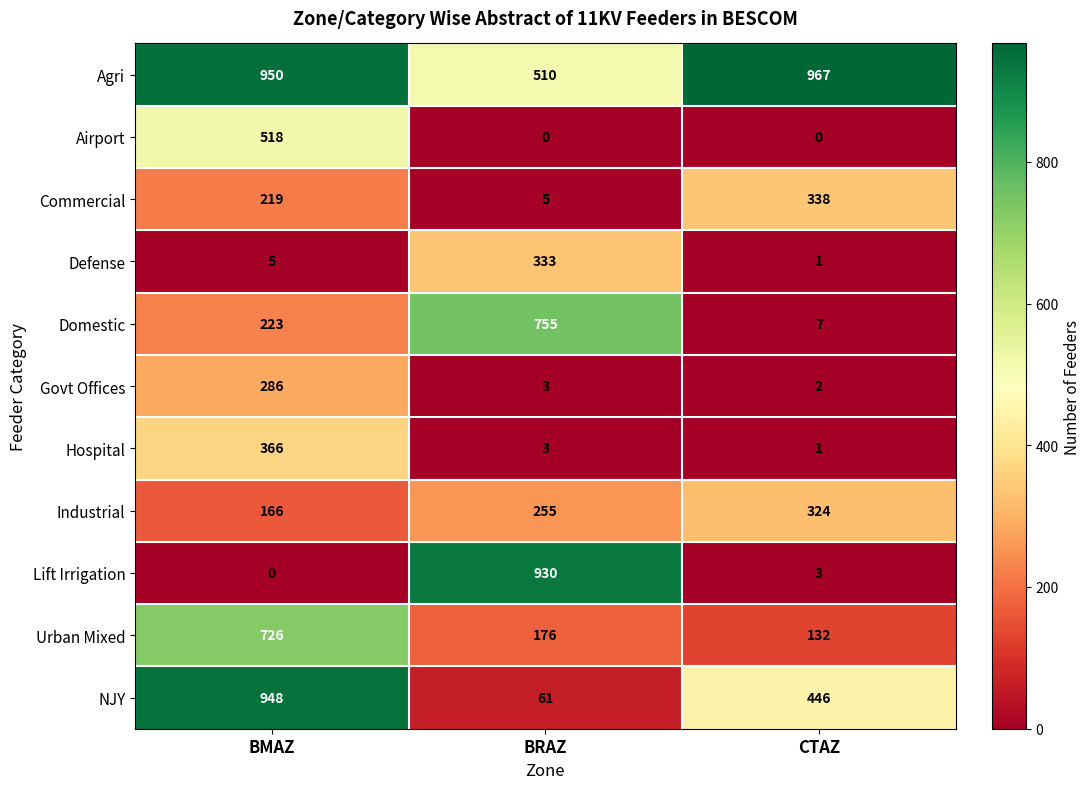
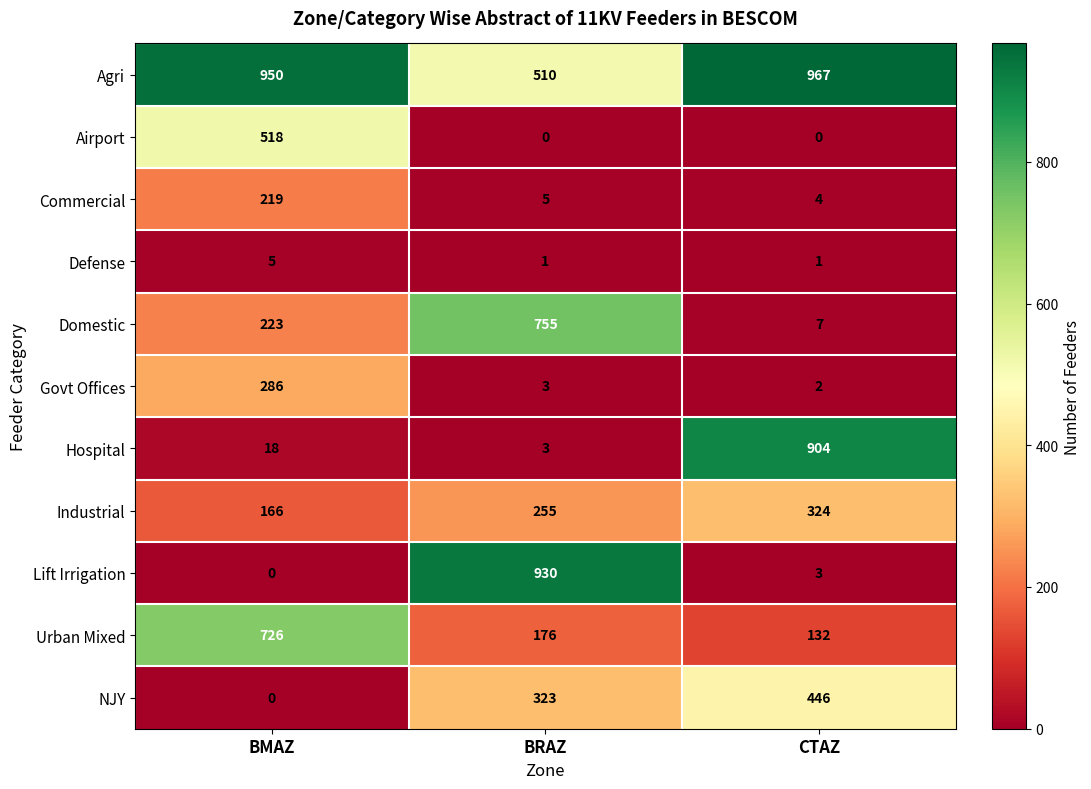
Commercial, CTAZ: 338 -> 4
Defense, BRAZ: 333 -> 1
Hospital, BMAZ: 366 -> 18
Hospital, CTAZ: 1 -> 904
NJY, BMAZ: 948 -> 0
NJY, BRAZ: 61 -> 323
